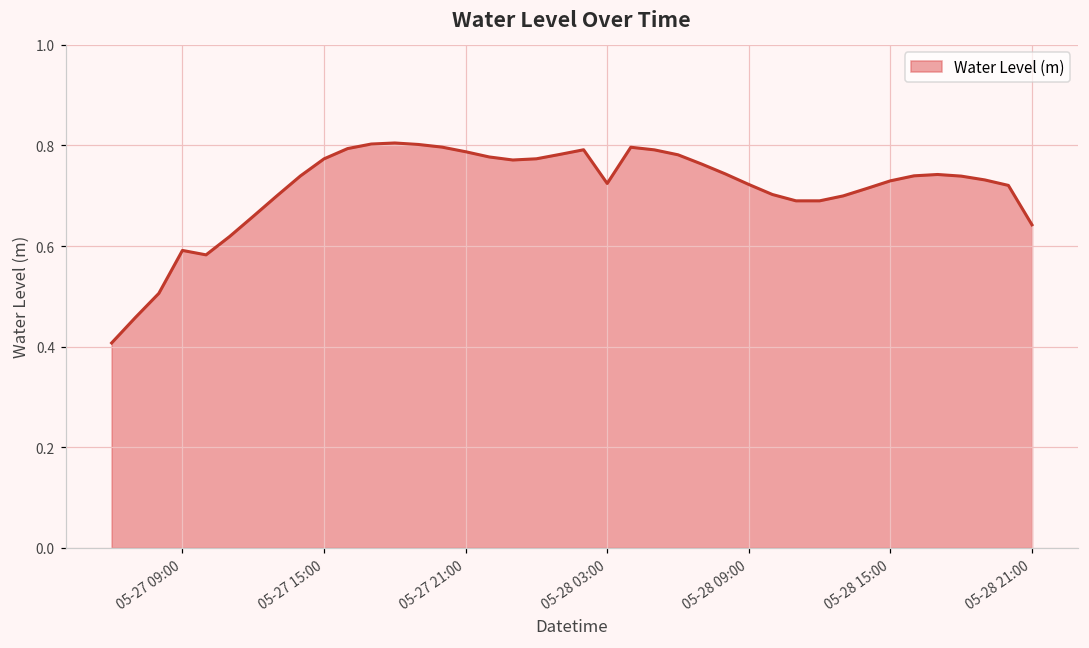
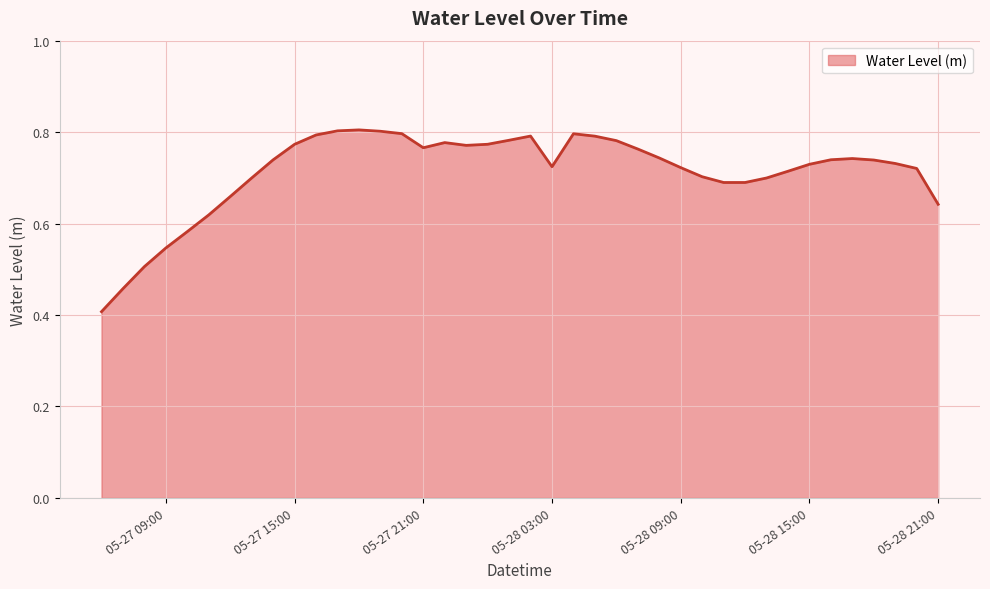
05-27 09:00: 0.59 -> 0.55
05-27 21:00: 0.79 -> 0.77
